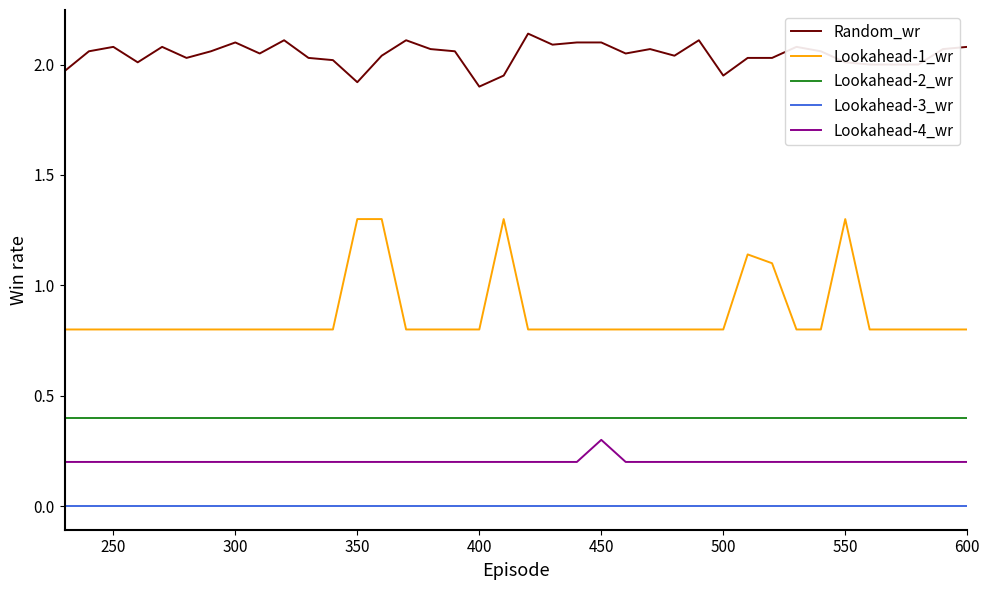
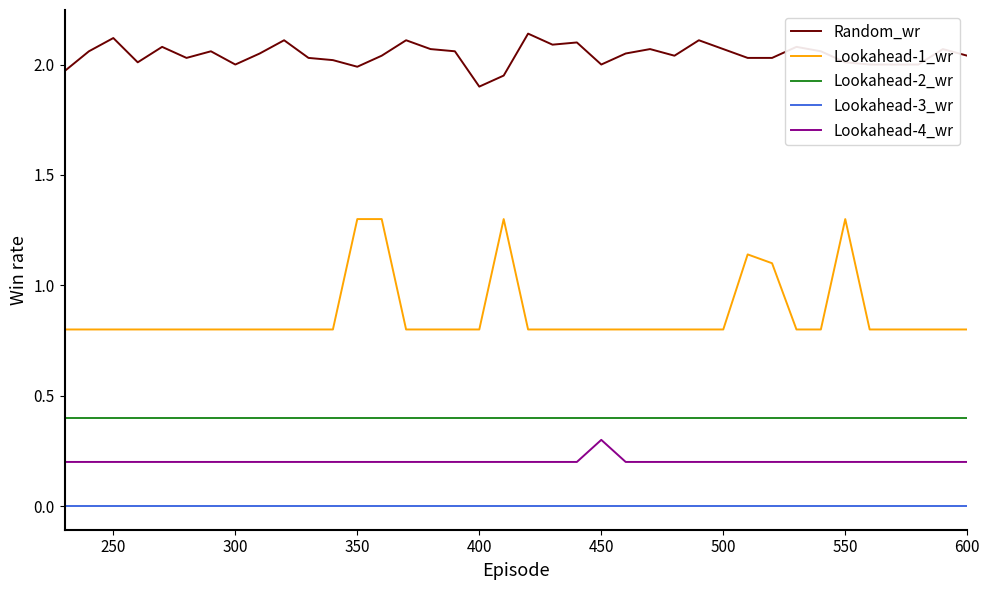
Random_wr, 250: 2.08 -> 2.12
Random_wr, 300: 2.10 -> 2.00
Random_wr, 350: 1.92 -> 1.99
Random_wr, 450: 2.10 -> 2.00
Random_wr, 500: 1.95 -> 2.07
Random_wr, 600: 2.08 -> 2.04
